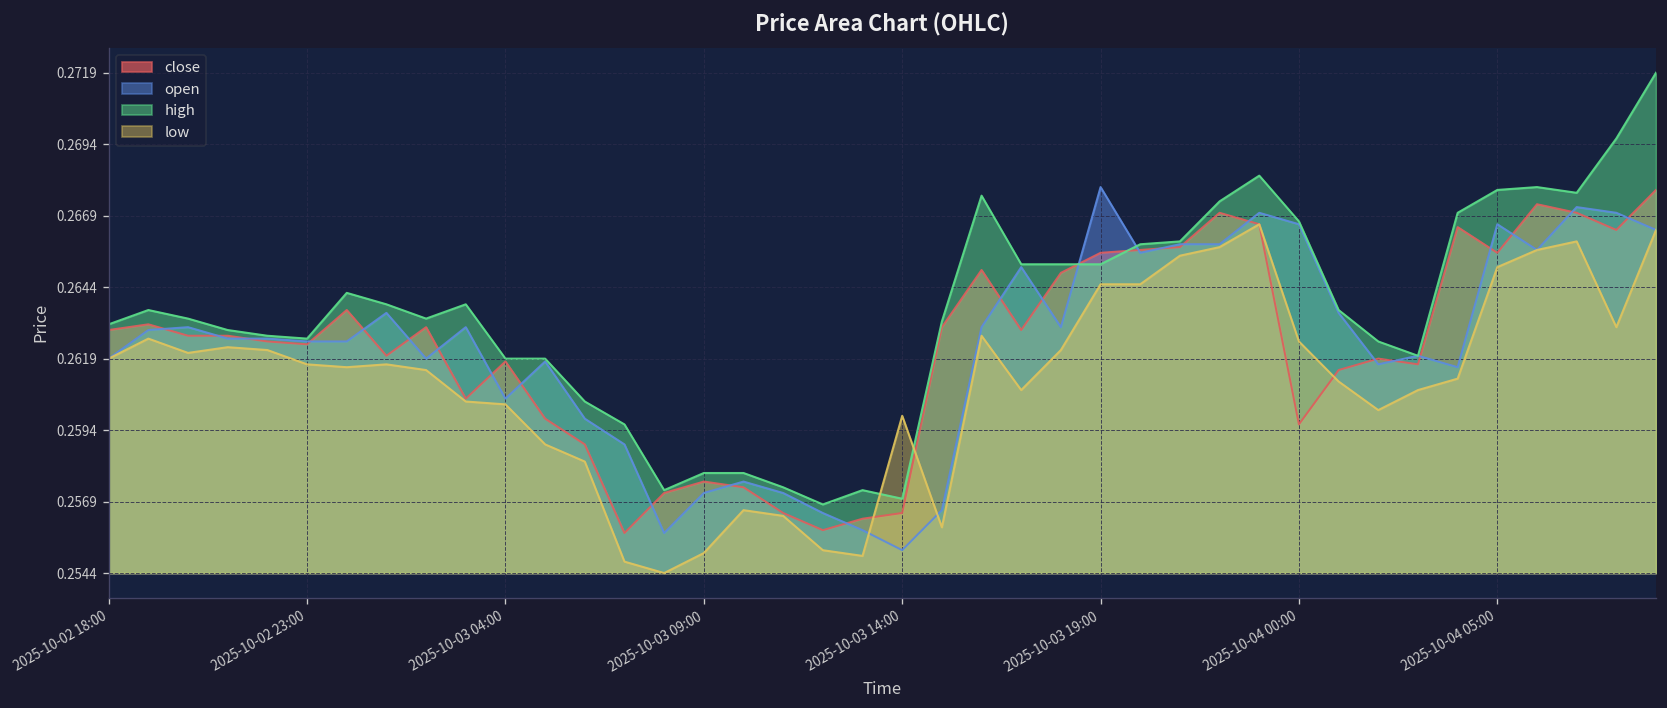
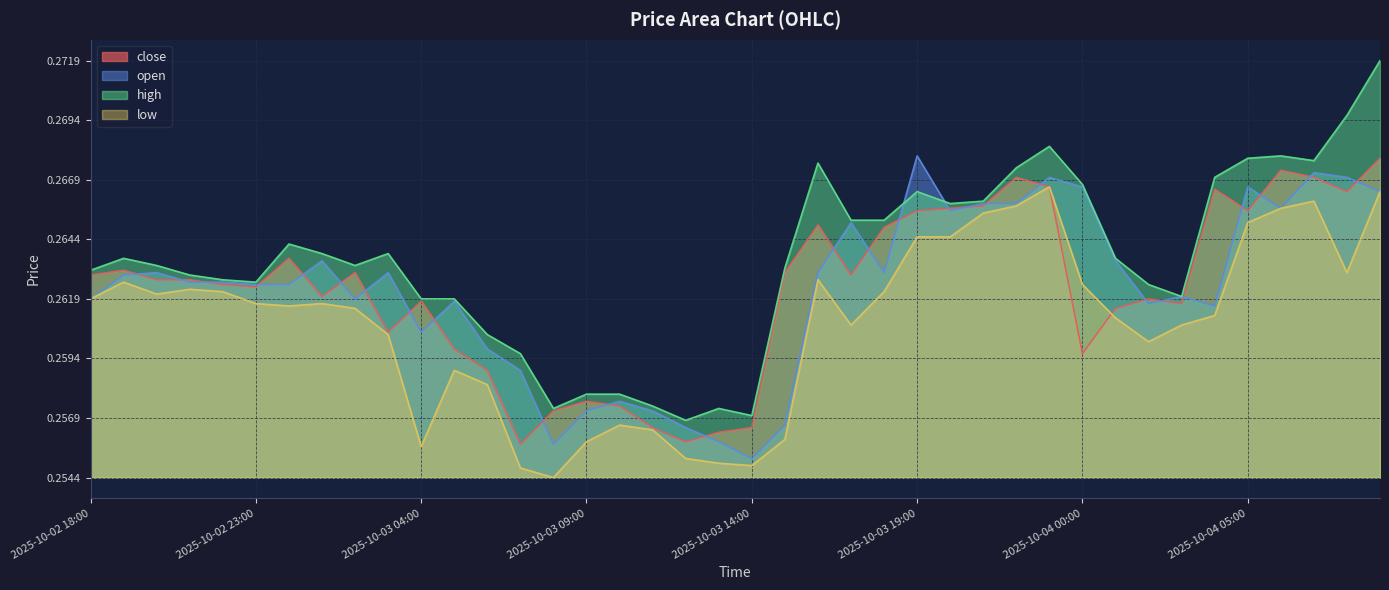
low, 2025-10-03 04:00: 0.2603 -> 0.2557
low, 2025-10-03 09:00: 0.2551 -> 0.2559
low, 2025-10-03 14:00: 0.2599 -> 0.2549
high, 2025-10-03 19:00: 0.2652 -> 0.2664
